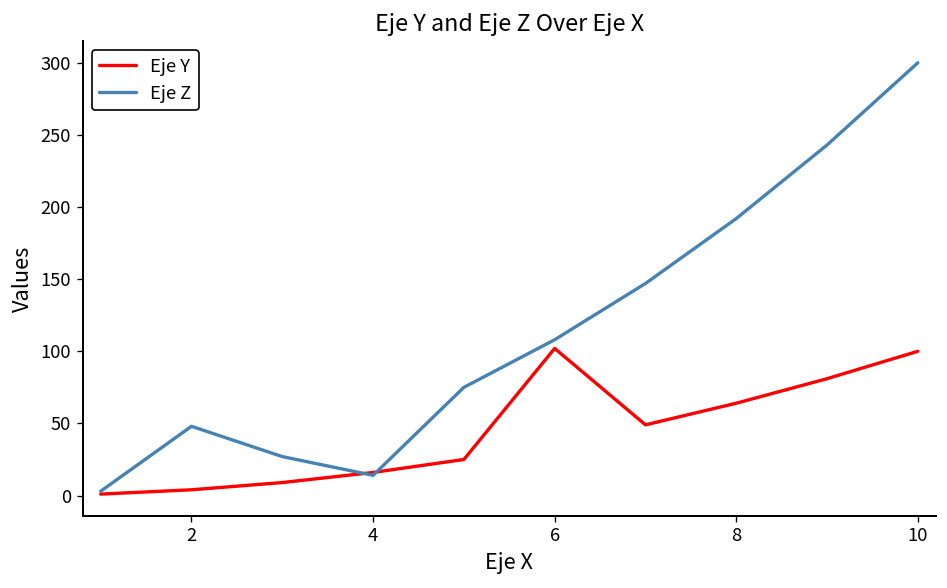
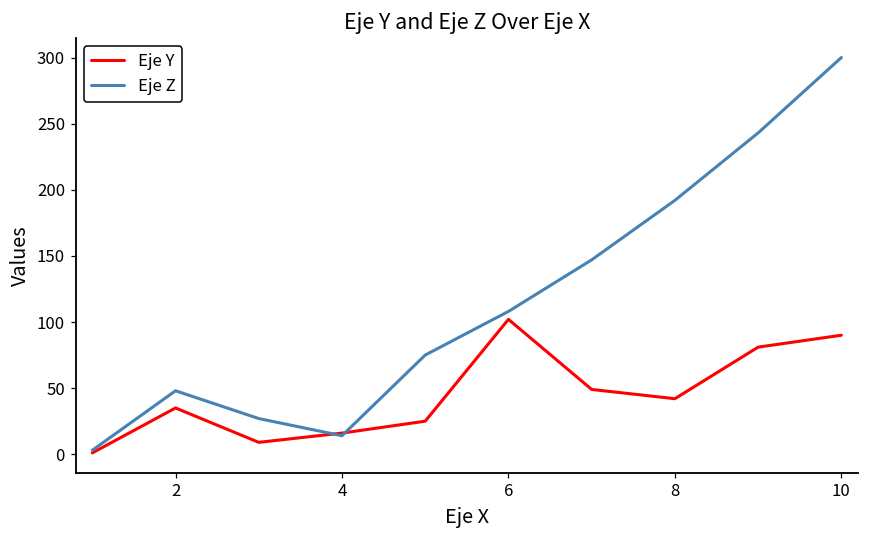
Eje Y, 2: 4 -> 35
Eje Y, 8: 64 -> 42
Eje Y, 10: 100 -> 90
